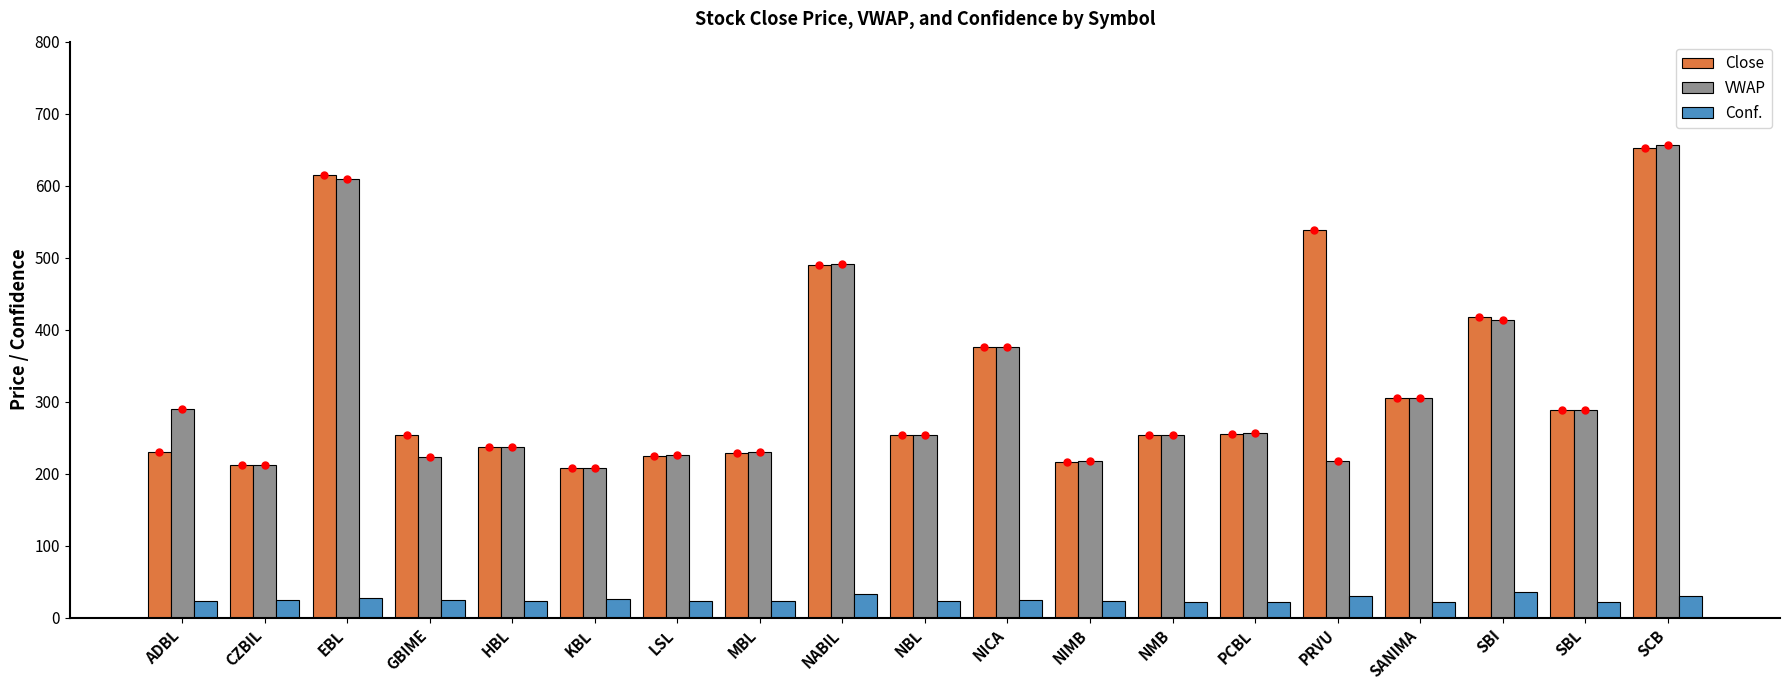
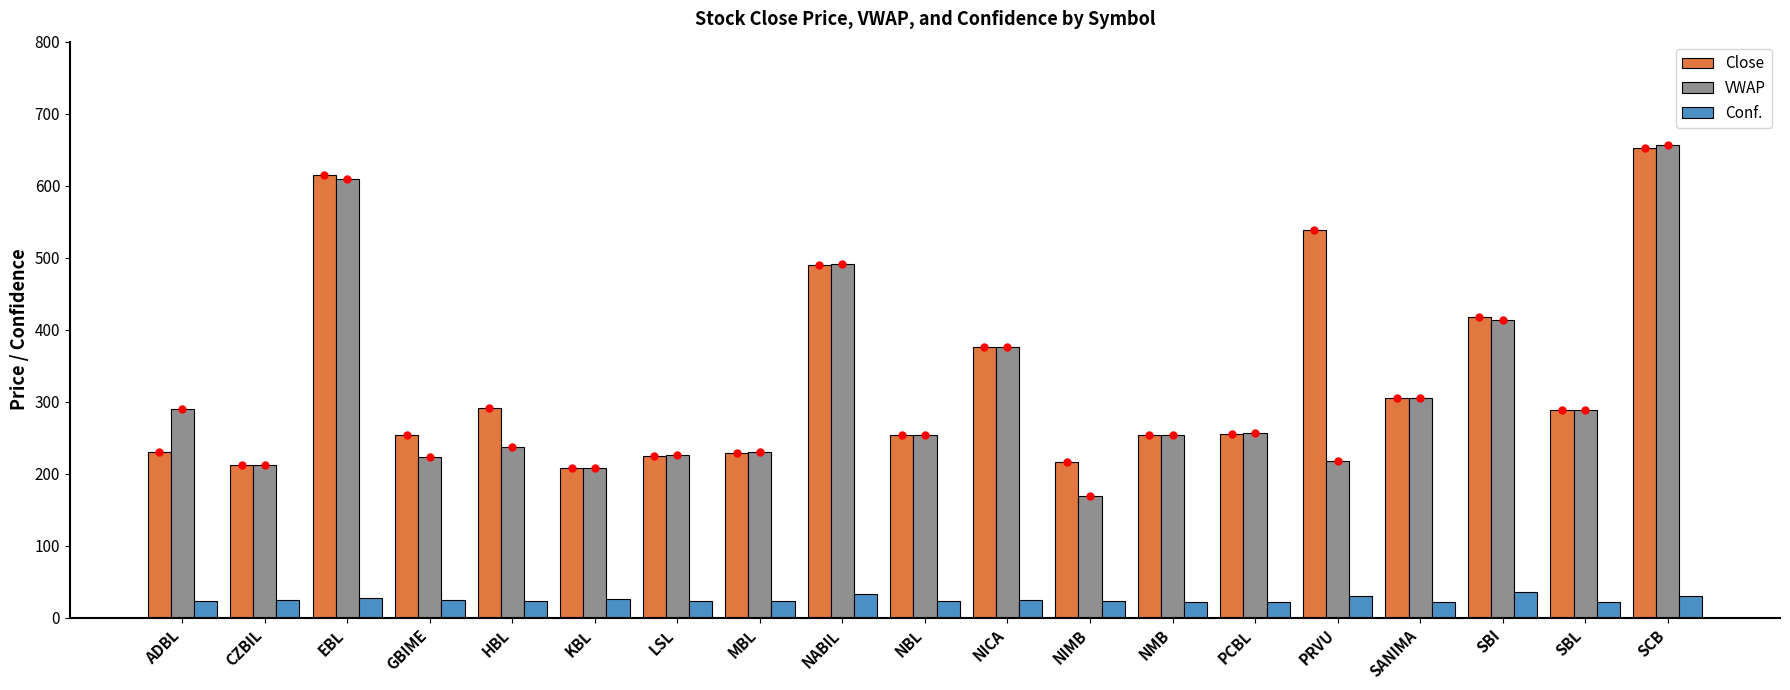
Close, HBL: 240 -> 290
VWAP, NIMB: 220 -> 170
